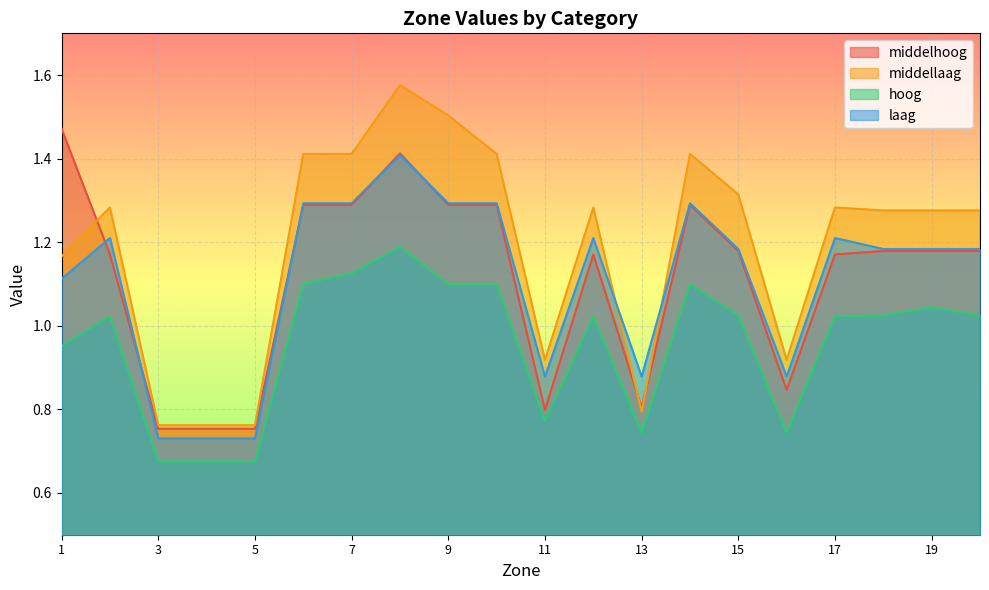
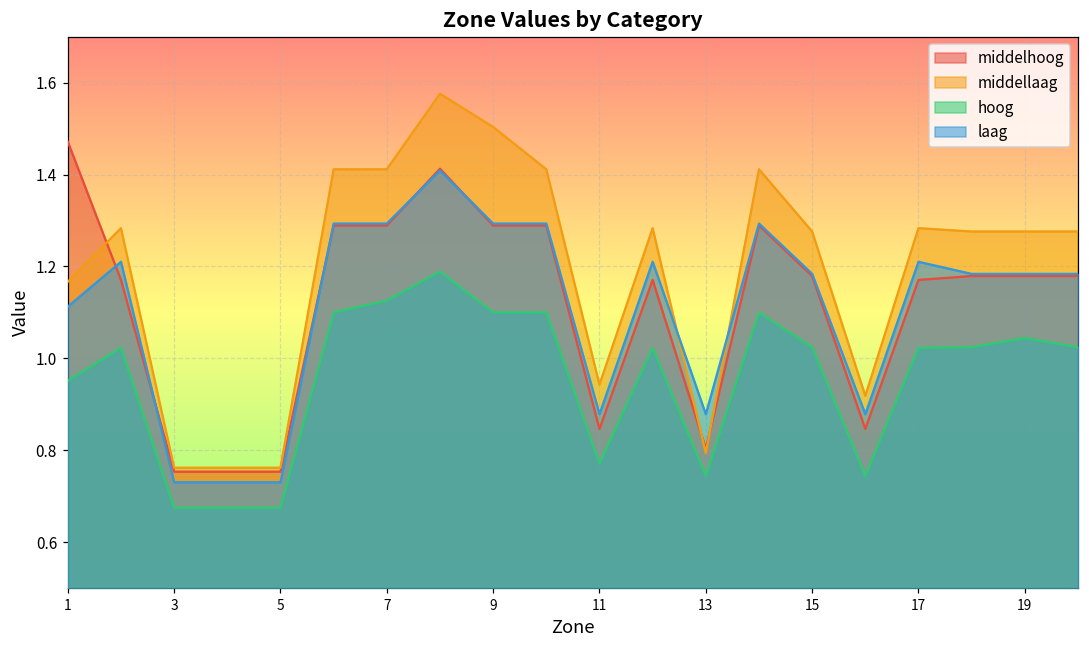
middelhoog, 11: 0.80 -> 0.85
middellaag, 11: 0.92 -> 0.94
middellaag, 15: 1.31 -> 1.28
